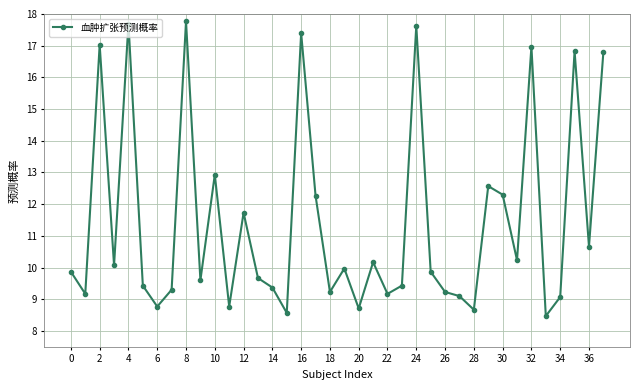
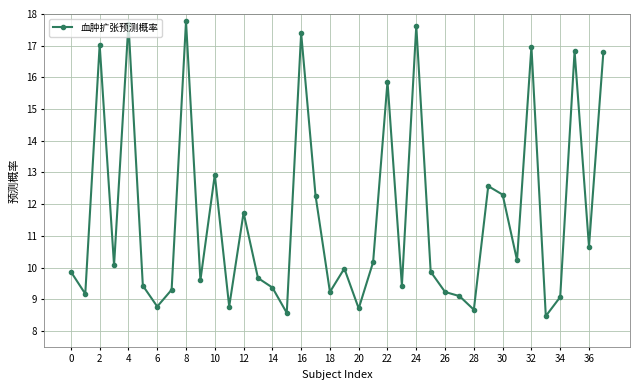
22: 9.2 -> 15.9
